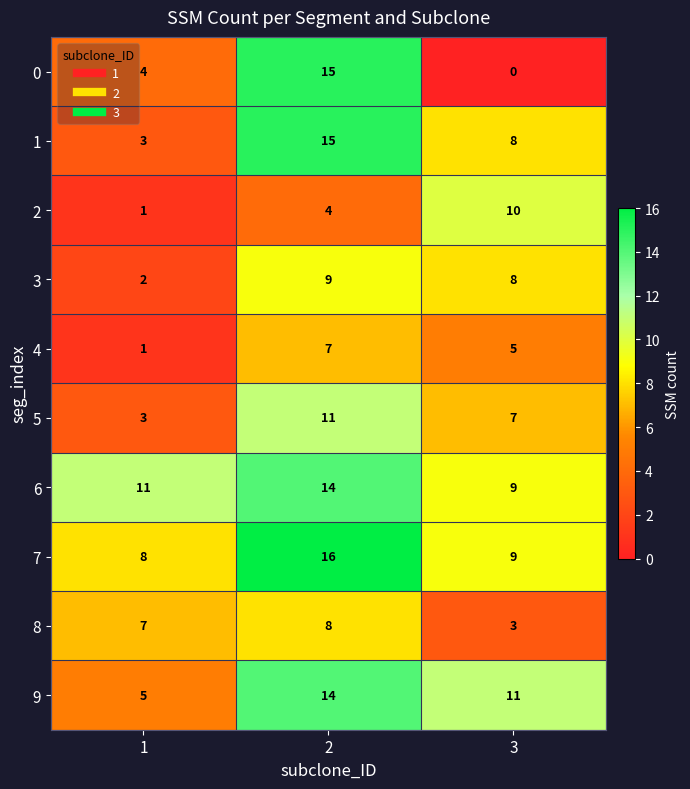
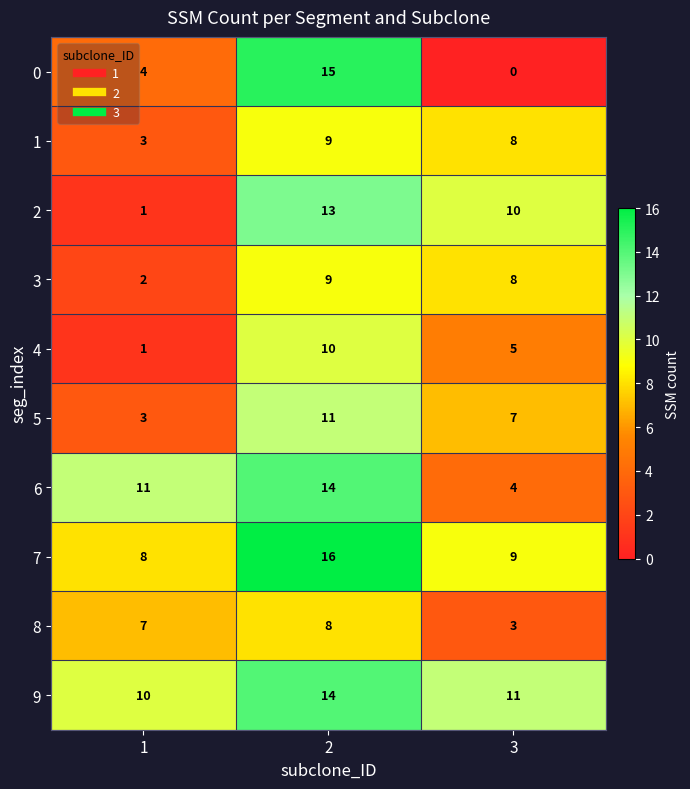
1, 2: 15 -> 9
2, 2: 4 -> 13
4, 2: 7 -> 10
6, 3: 9 -> 4
9, 1: 5 -> 10
